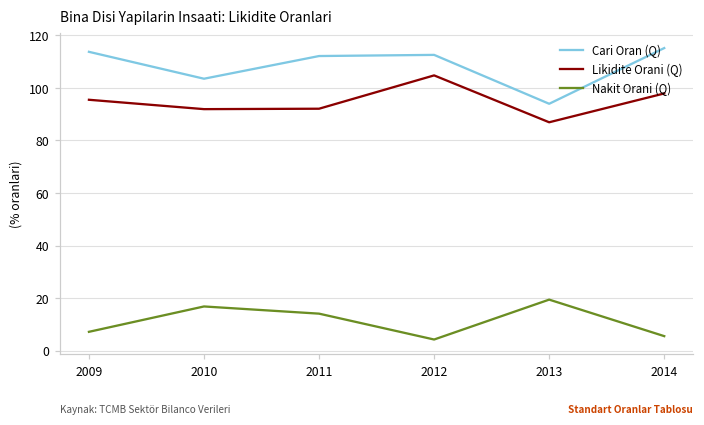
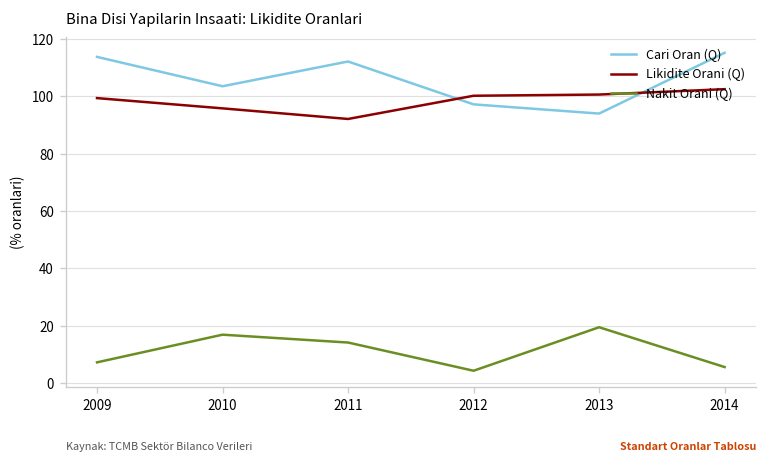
Likidite Orani (Q), 2009: 95 -> 99
Likidite Orani (Q), 2010: 92 -> 96
Cari Oran (Q), 2012: 113 -> 97
Likidite Orani (Q), 2012: 105 -> 100
Likidite Orani (Q), 2013: 87 -> 101
Likidite Orani (Q), 2014: 98 -> 102
